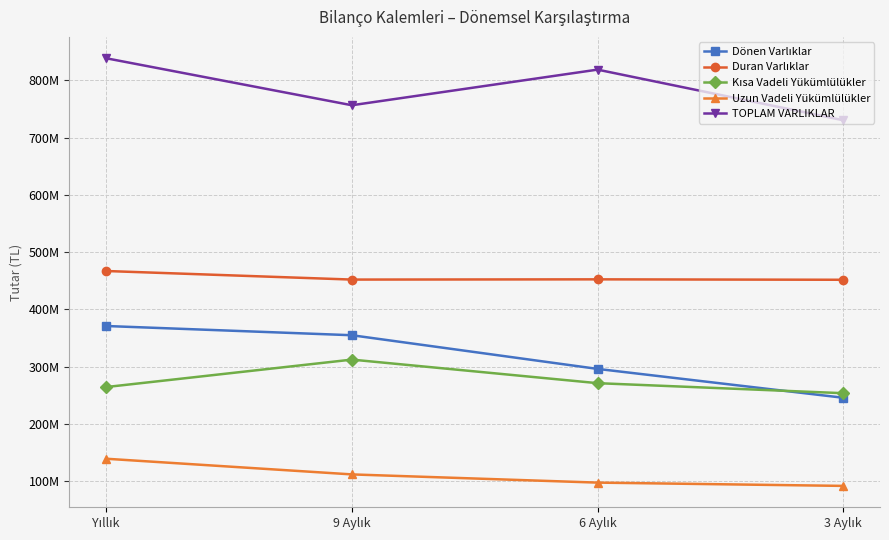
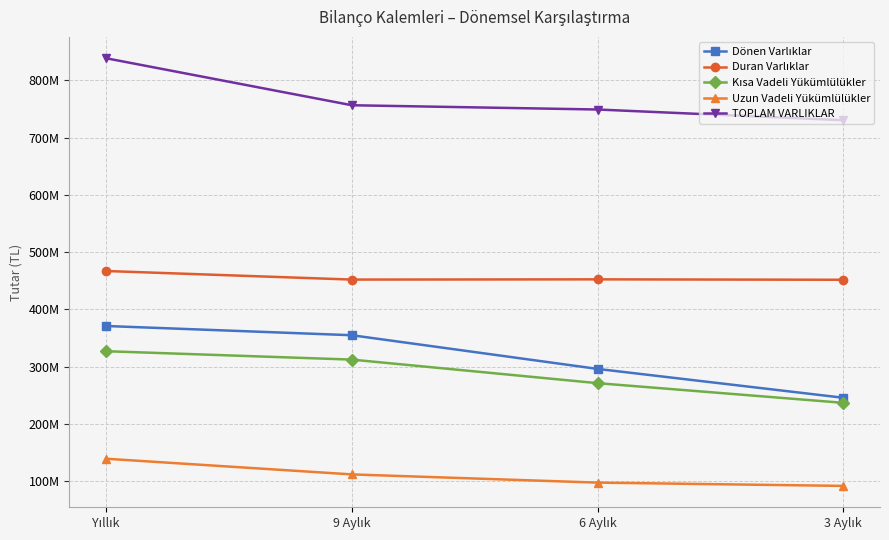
Kısa Vadeli Yükümlülükler, Yıllık: 260000000 -> 330000000
TOPLAM VARLIKLAR, 6 Aylık: 820000000 -> 750000000
Kısa Vadeli Yükümlülükler, 3 Aylık: 250000000 -> 240000000
